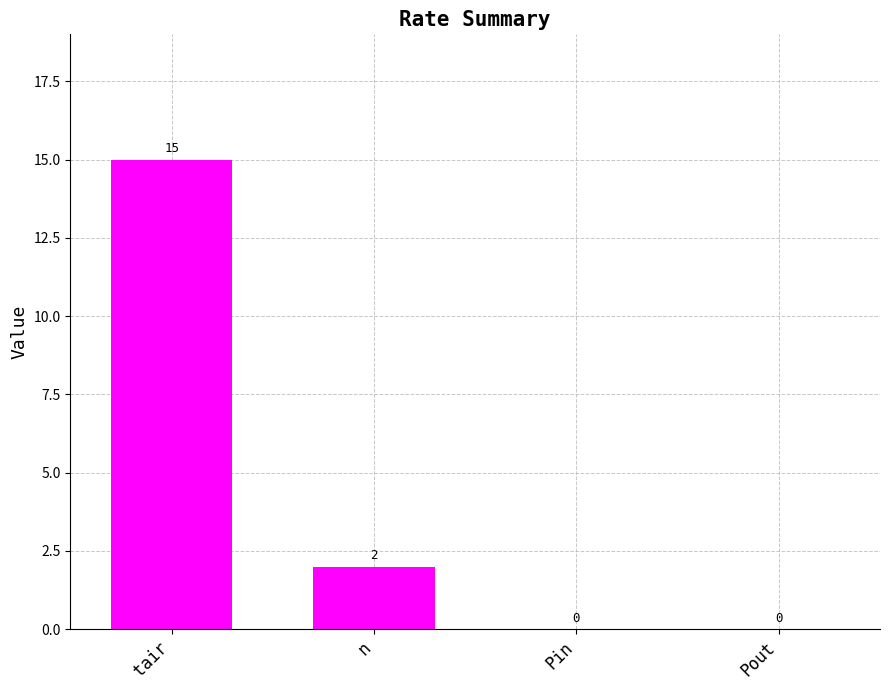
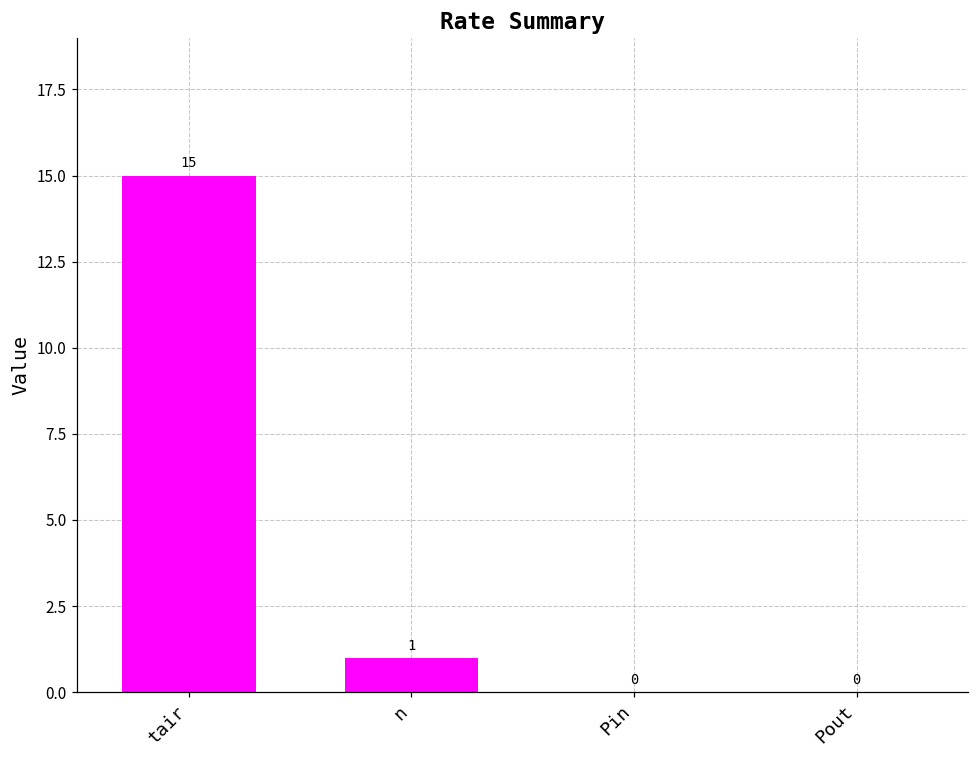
n: 2 -> 1
